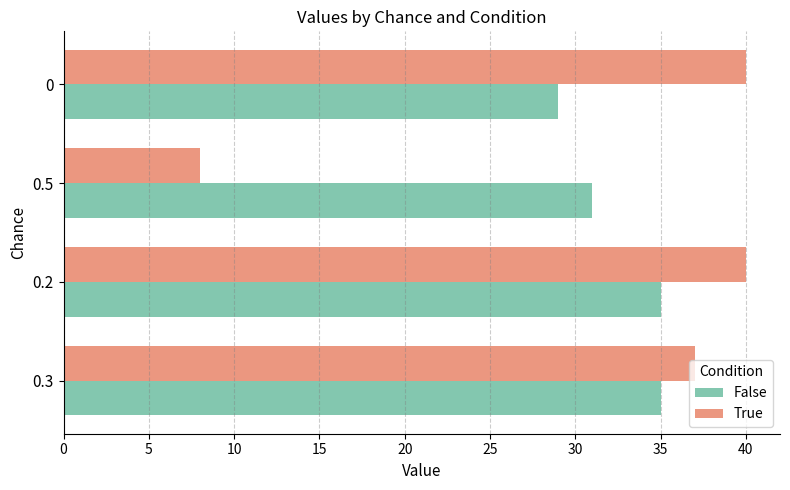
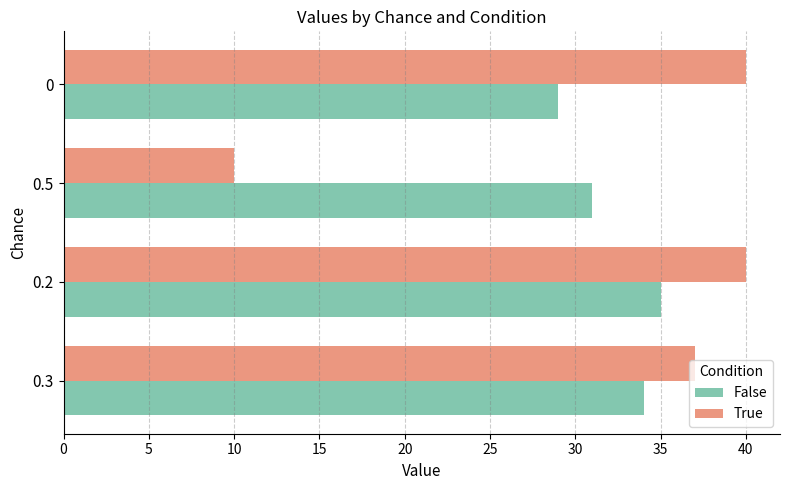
True, 0.5: 8 -> 10
False, 0.3: 35 -> 34
